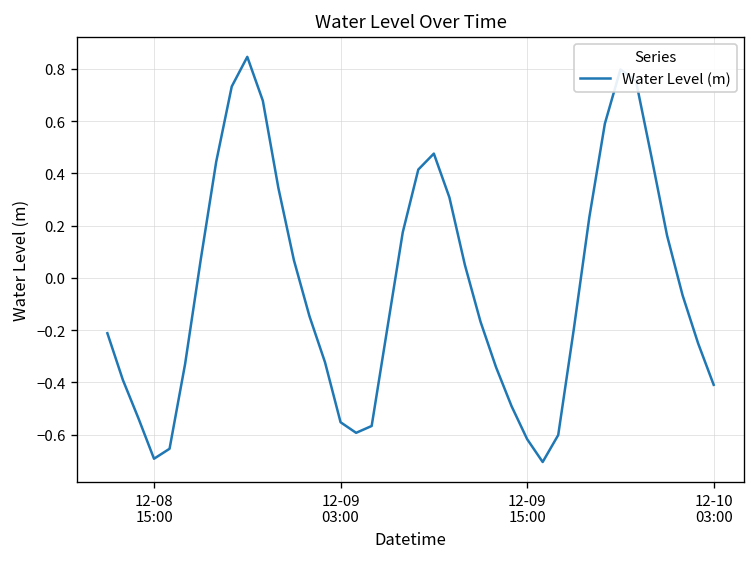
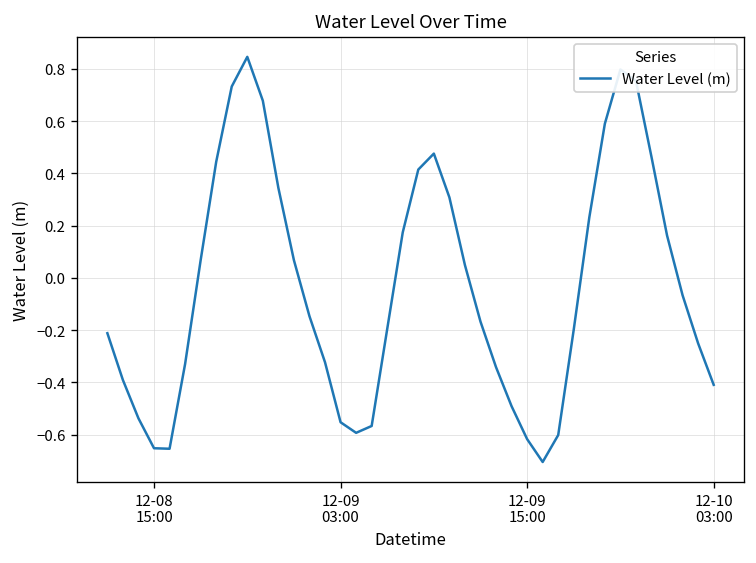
12-08 15:00: -0.69 -> -0.65
